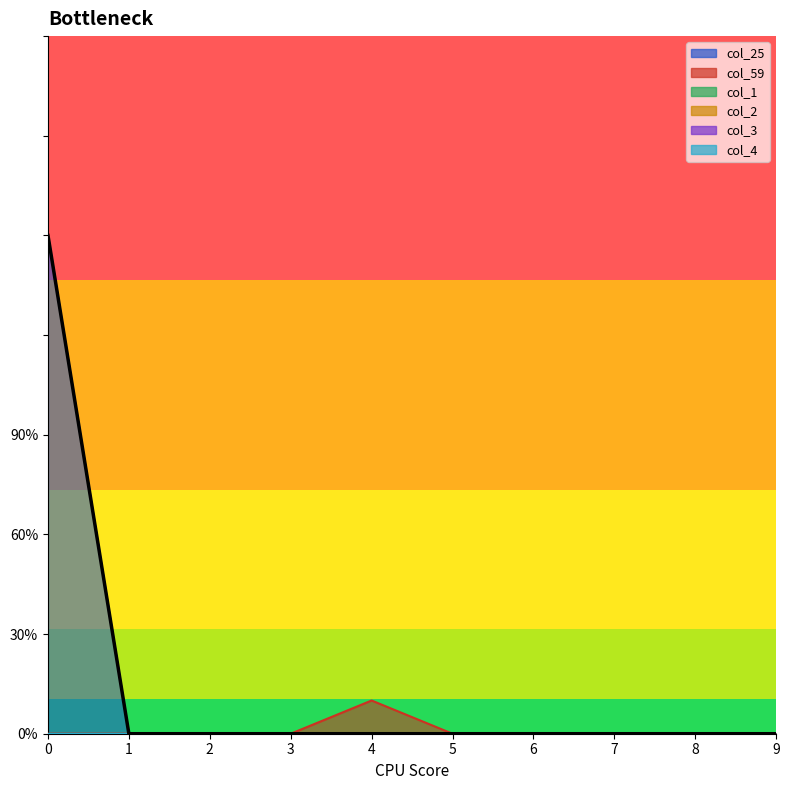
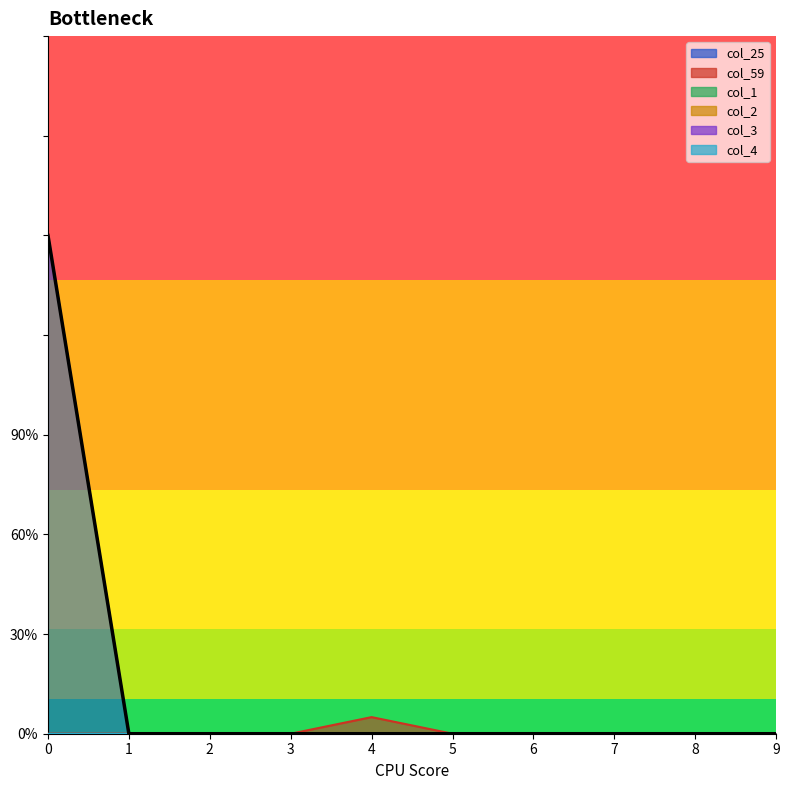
col_59, 4: 10% -> 5%
